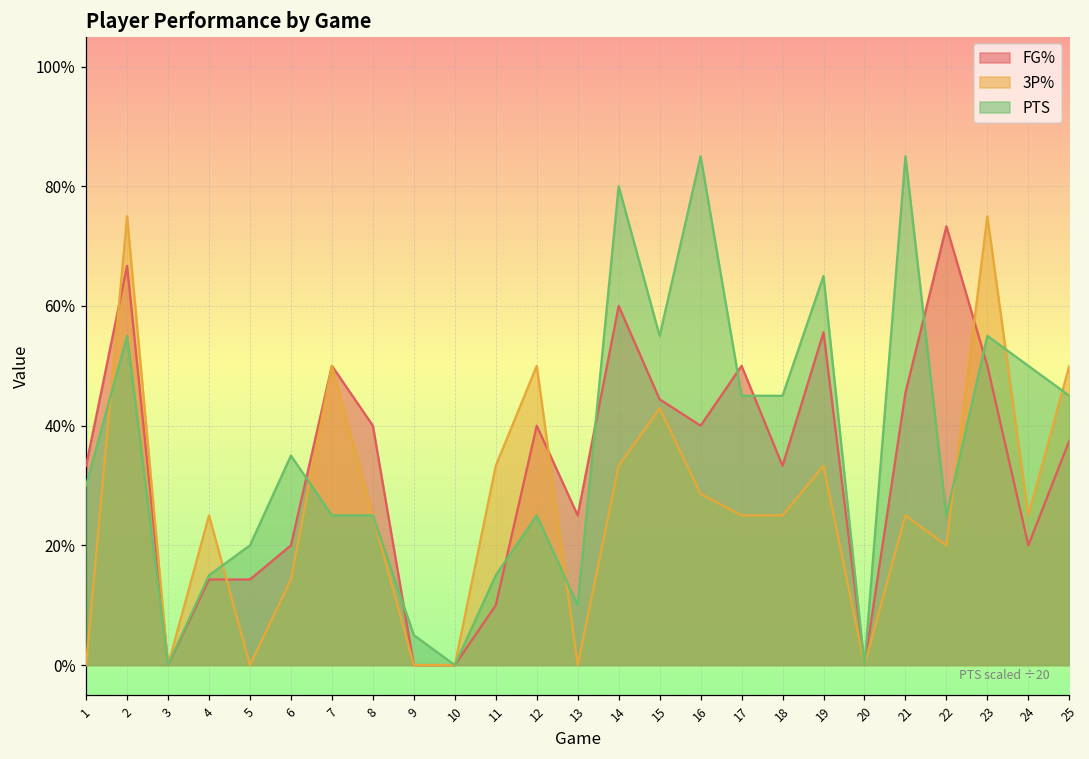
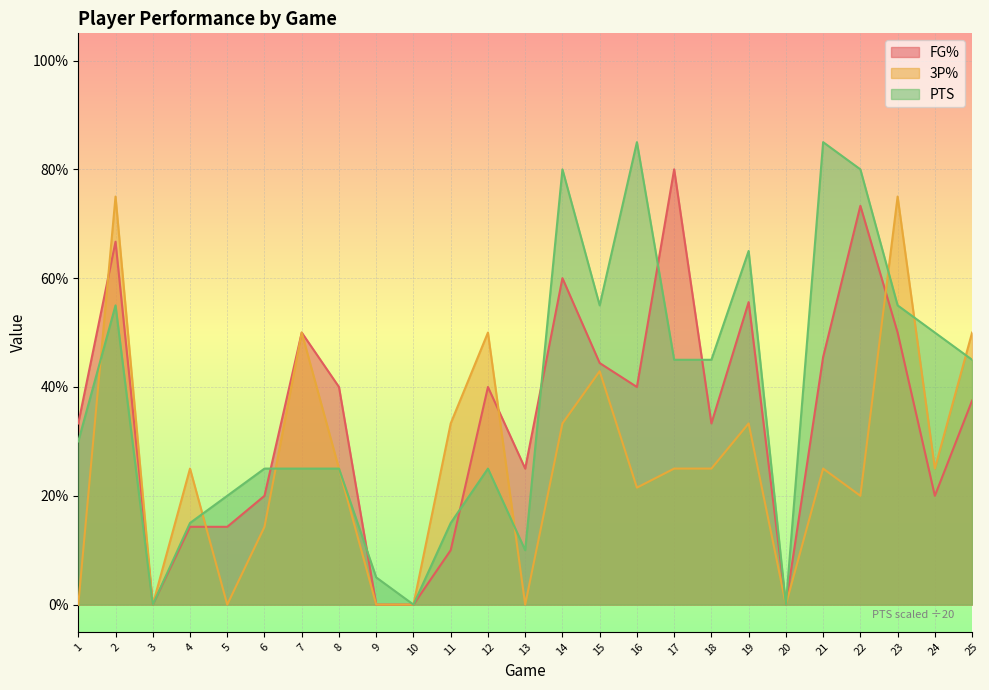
PTS, 6: 35% -> 25%
3P%, 16: 29% -> 22%
FG%, 17: 50% -> 80%
PTS, 22: 25% -> 80%
